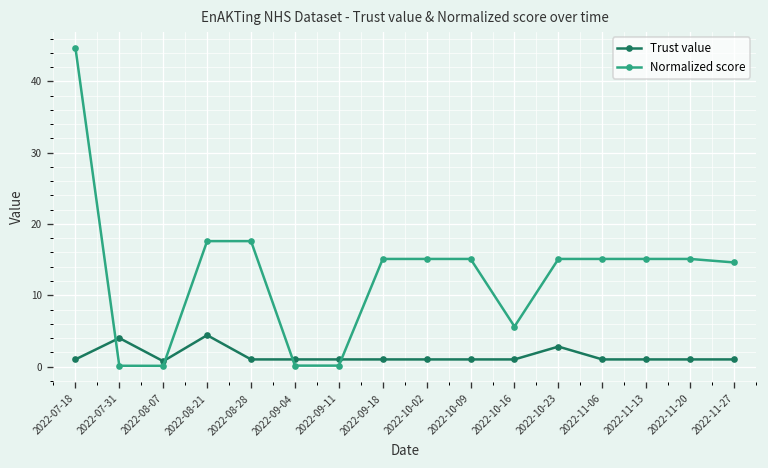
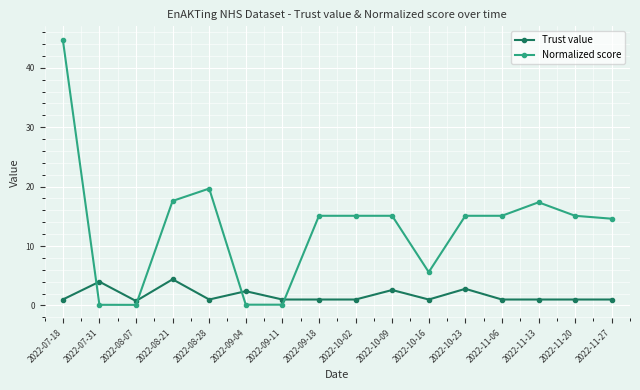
Normalized score, 2022-08-28: 18 -> 20
Trust value, 2022-09-04: 1 -> 2
Trust value, 2022-10-09: 1 -> 3
Normalized score, 2022-11-13: 15 -> 17
